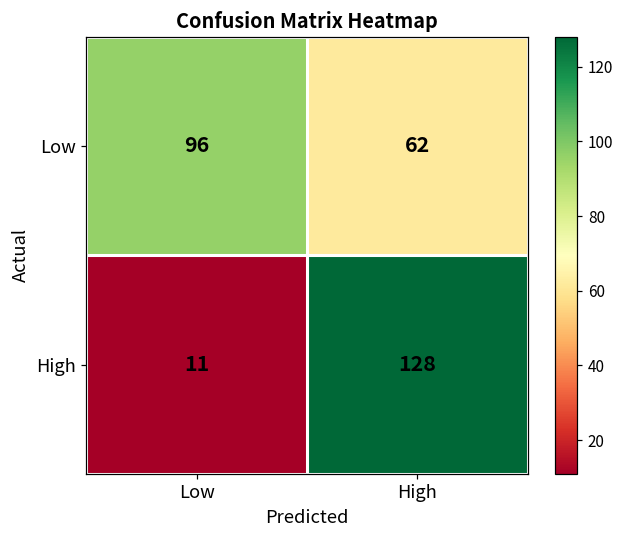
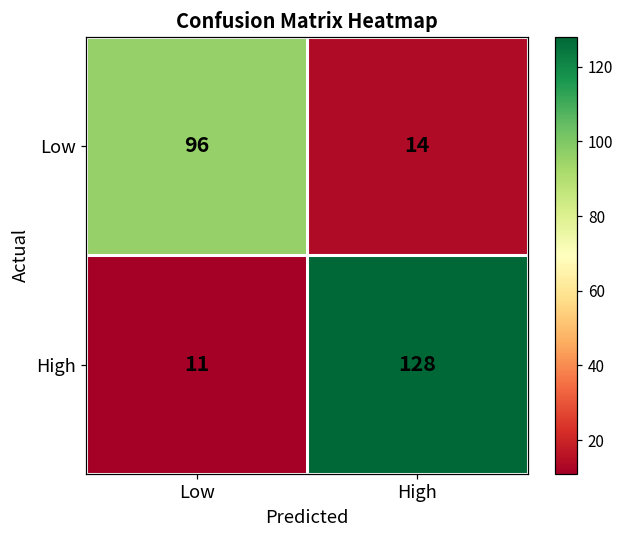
Low, High: 62 -> 14
